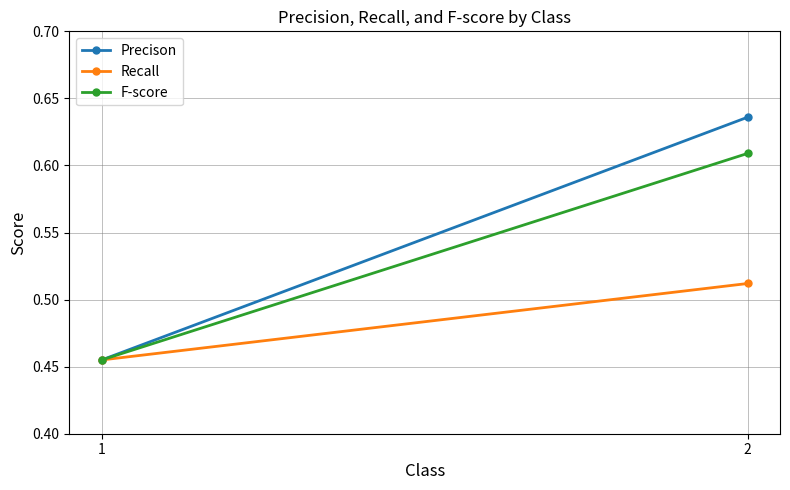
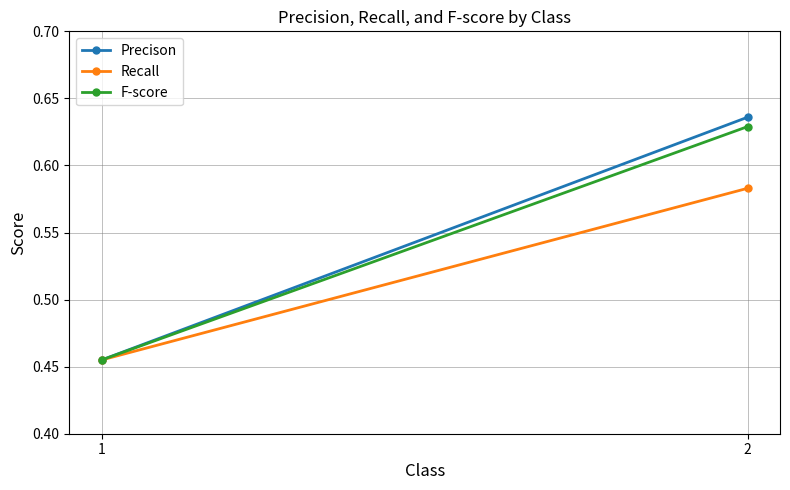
Recall, 2: 0.512 -> 0.583
F-score, 2: 0.609 -> 0.629
